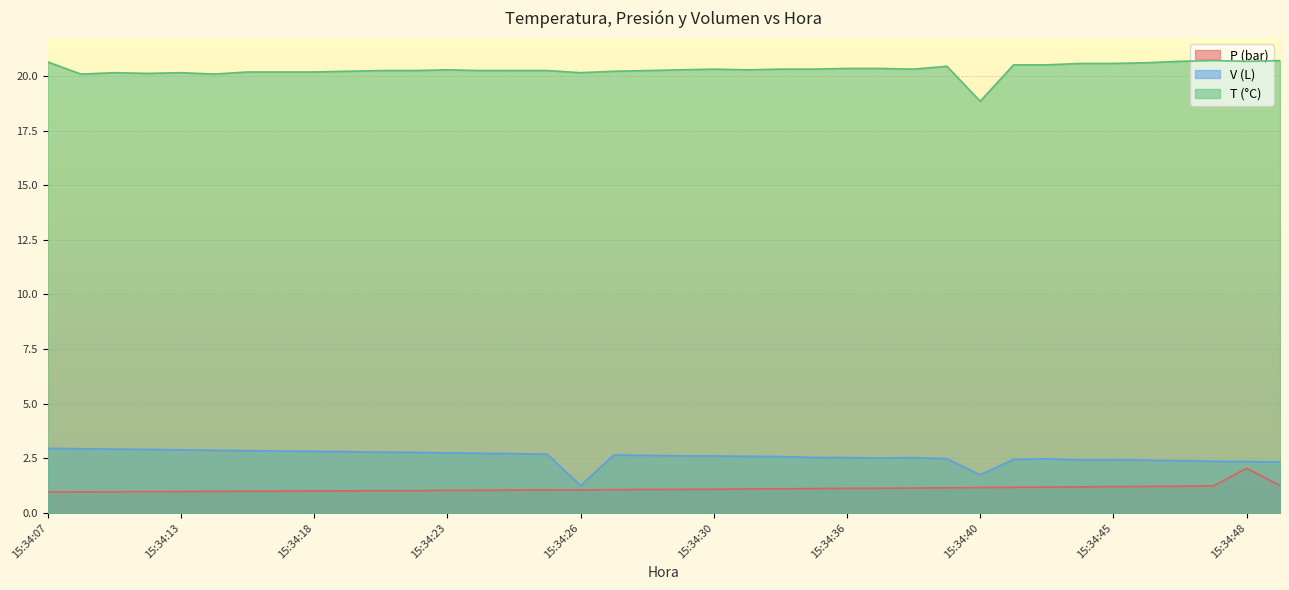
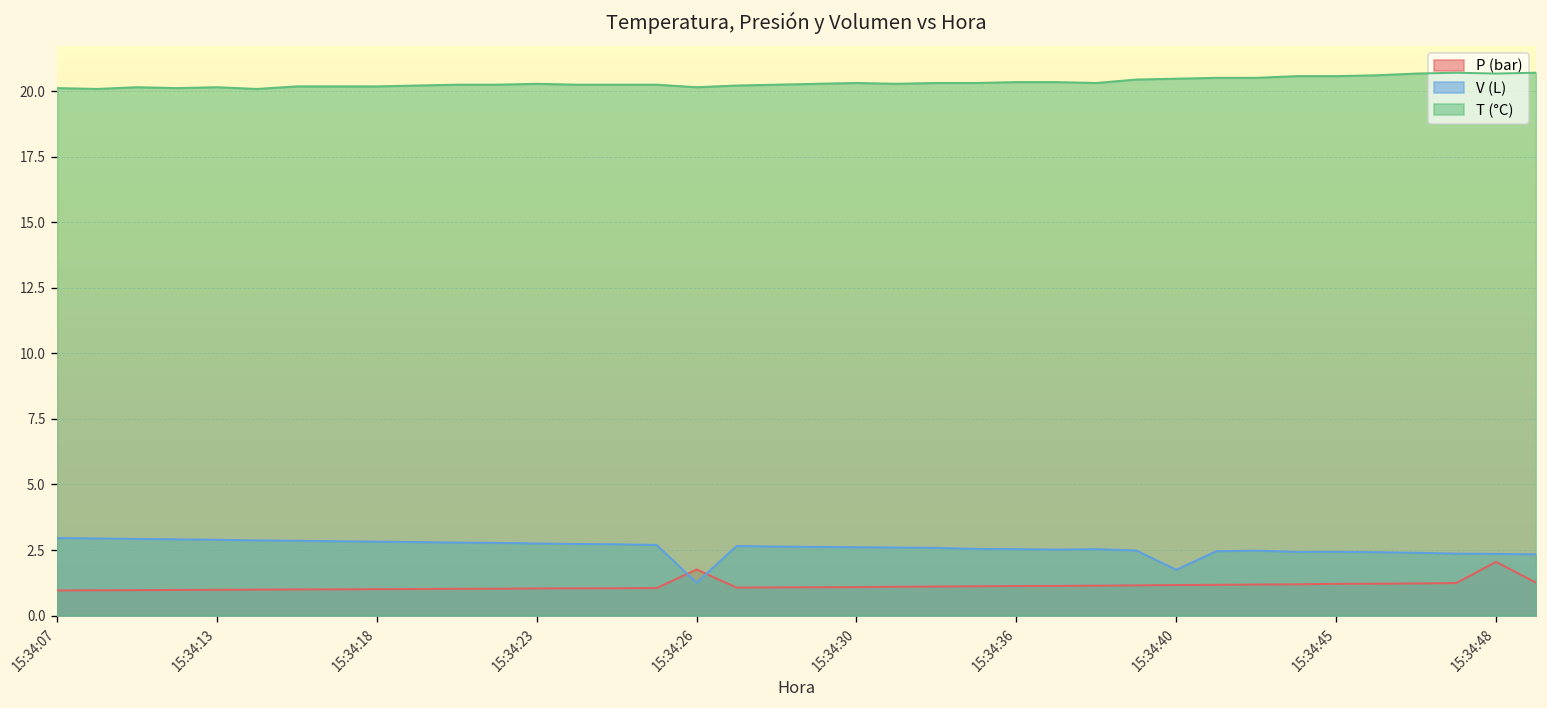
T (°C), 15:34:07: 20.6 -> 20.1
P (bar), 15:34:26: 1.1 -> 1.8
T (°C), 15:34:40: 18.8 -> 20.5
